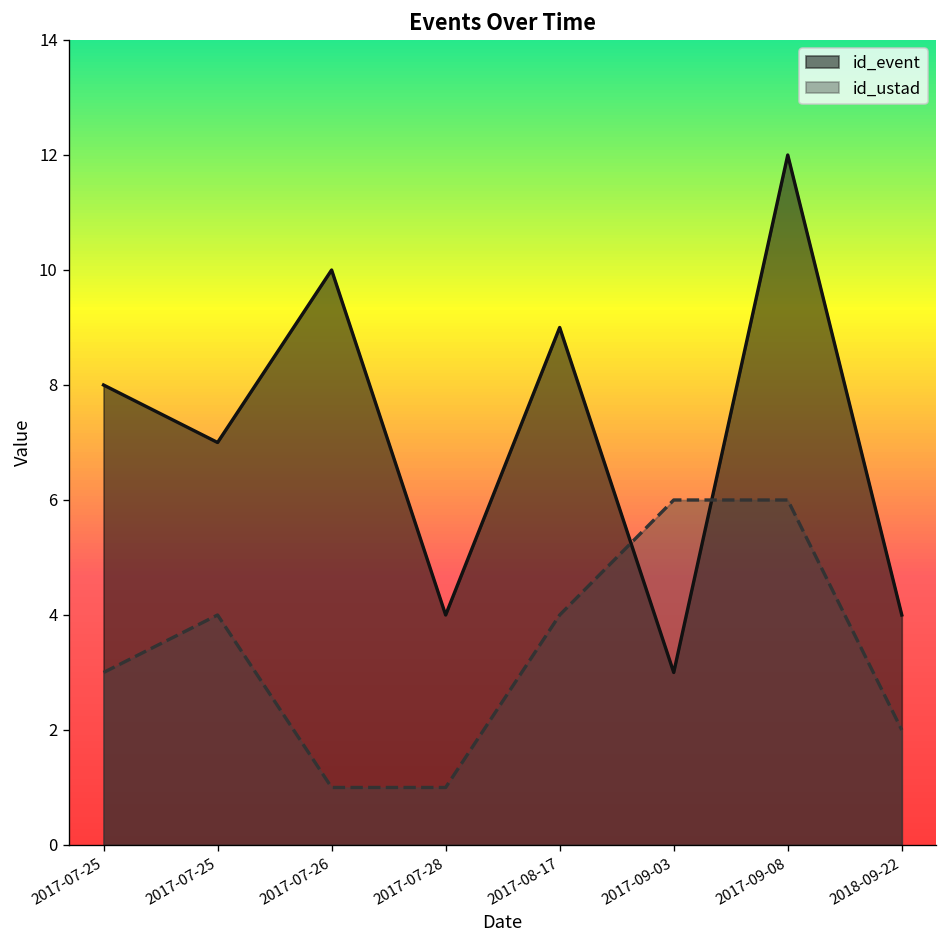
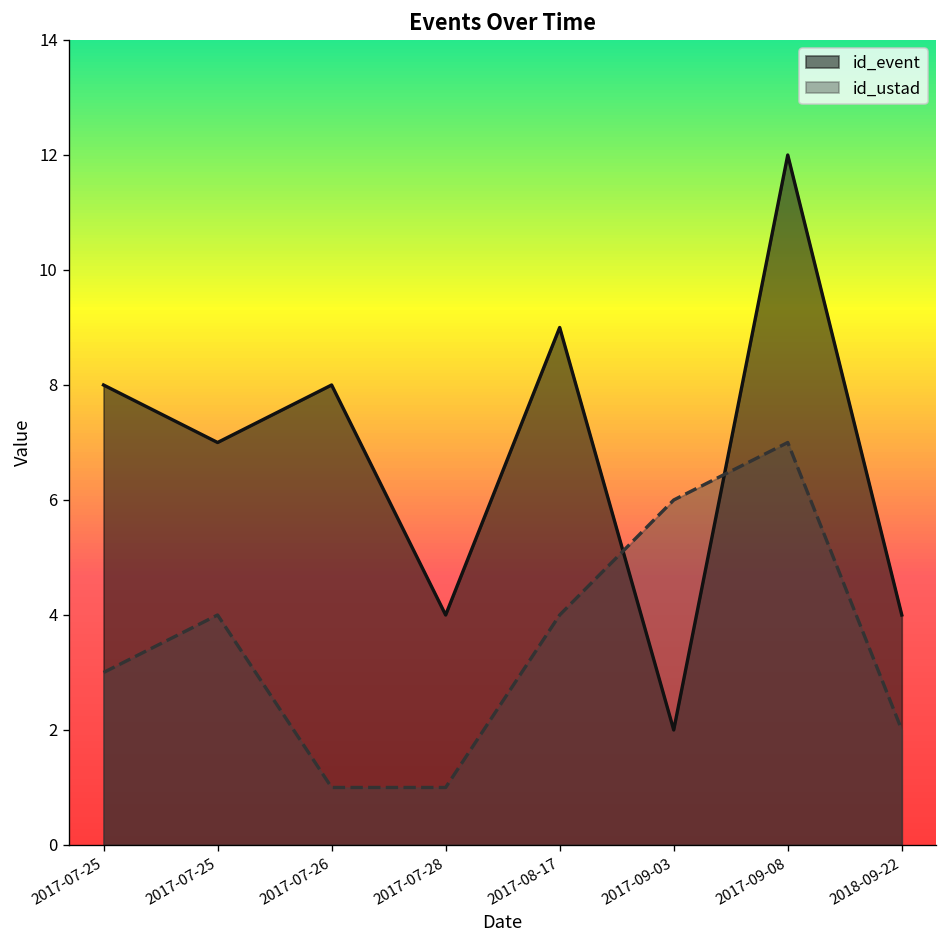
id_event, 2017-07-26: 10 -> 8
id_event, 2017-09-03: 3 -> 2
id_ustad, 2017-09-08: 6 -> 7
